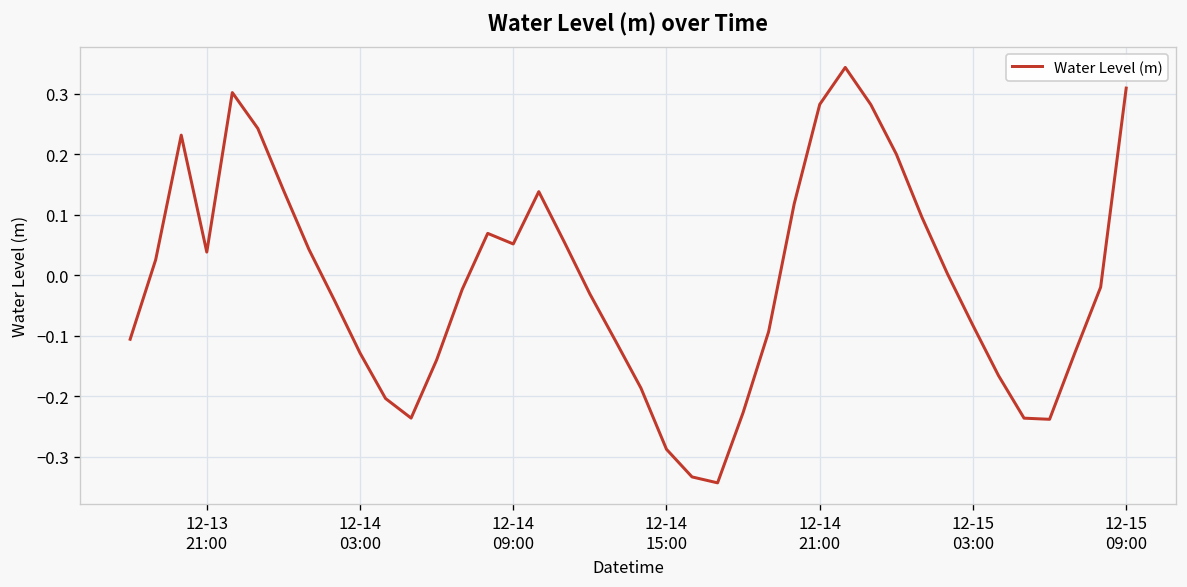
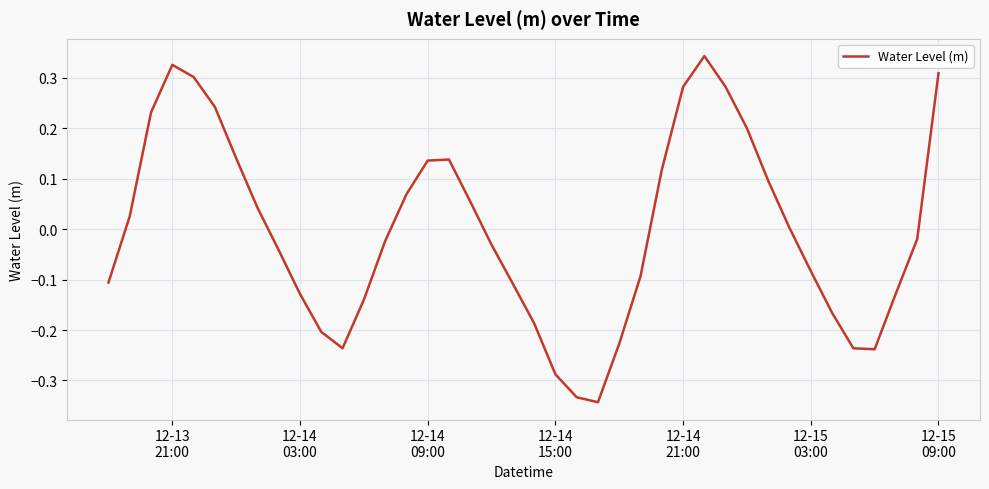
12-13 21:00: 0.04 -> 0.33
12-14 09:00: 0.05 -> 0.14
